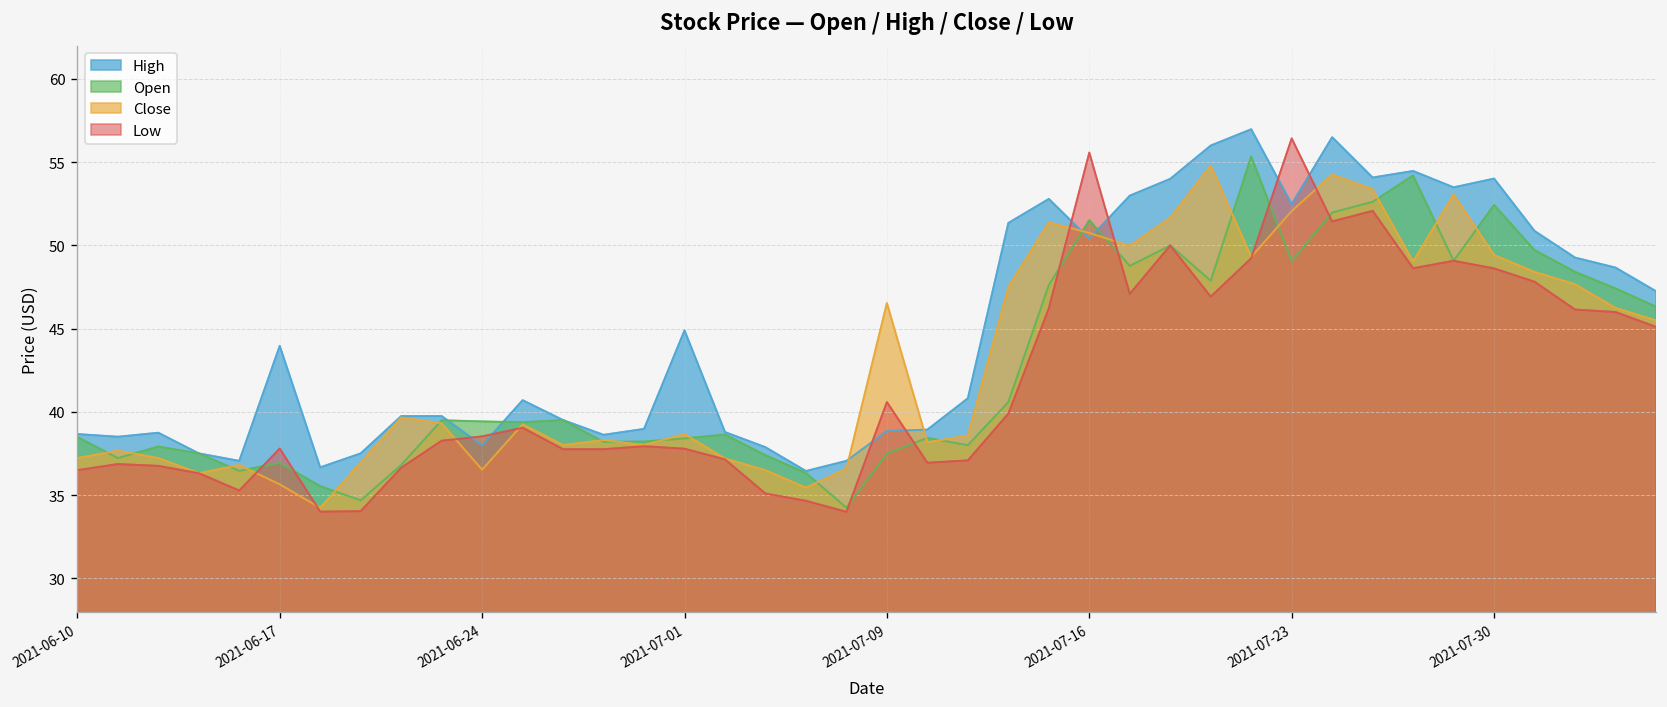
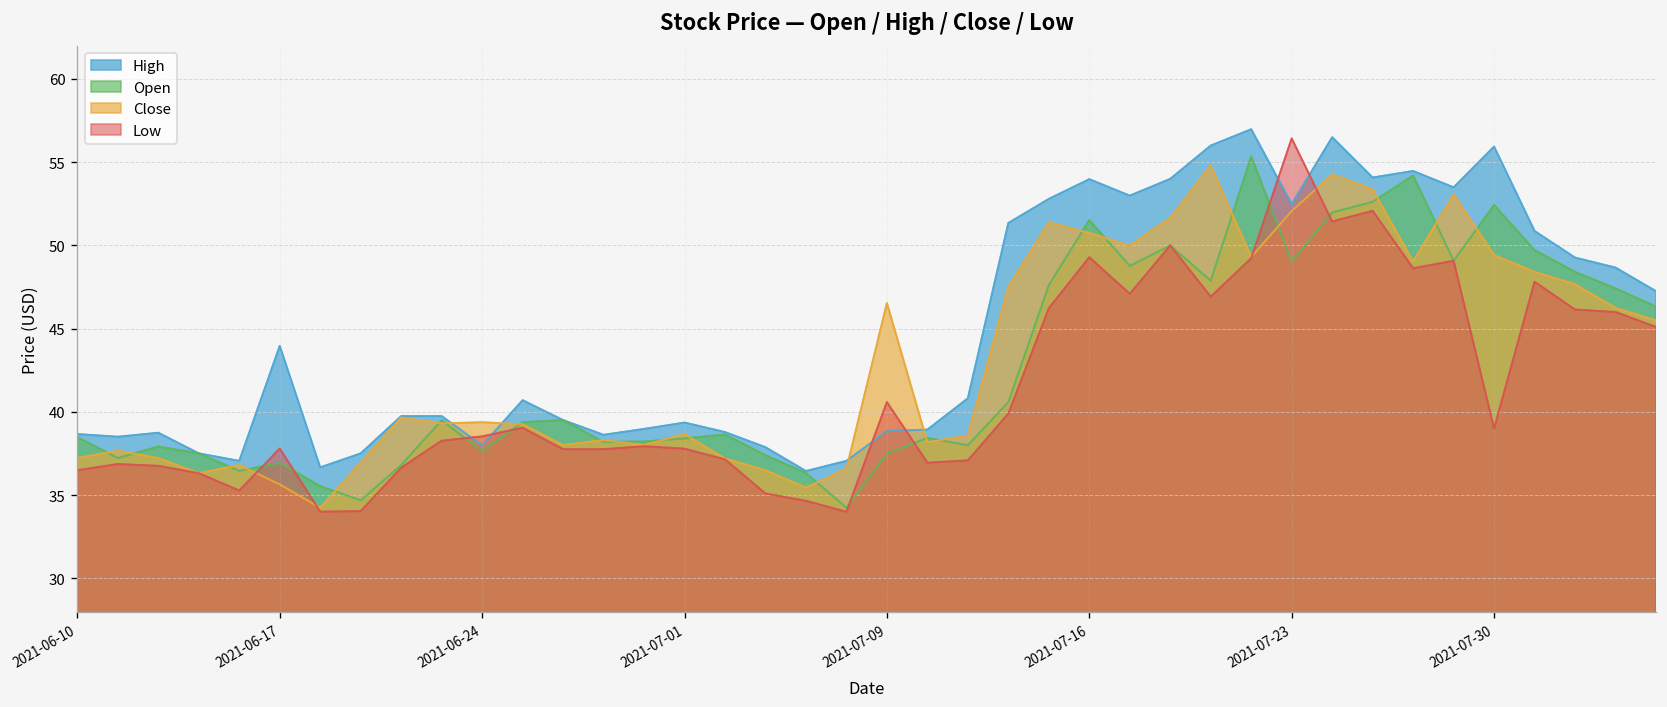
Open, 2021-06-24: 39.4 -> 37.6
Close, 2021-06-24: 36.5 -> 39.4
High, 2021-07-01: 44.9 -> 39.4
High, 2021-07-16: 50.4 -> 54.0
Low, 2021-07-16: 55.6 -> 49.3
High, 2021-07-30: 54.0 -> 55.9
Low, 2021-07-30: 48.6 -> 39.0
